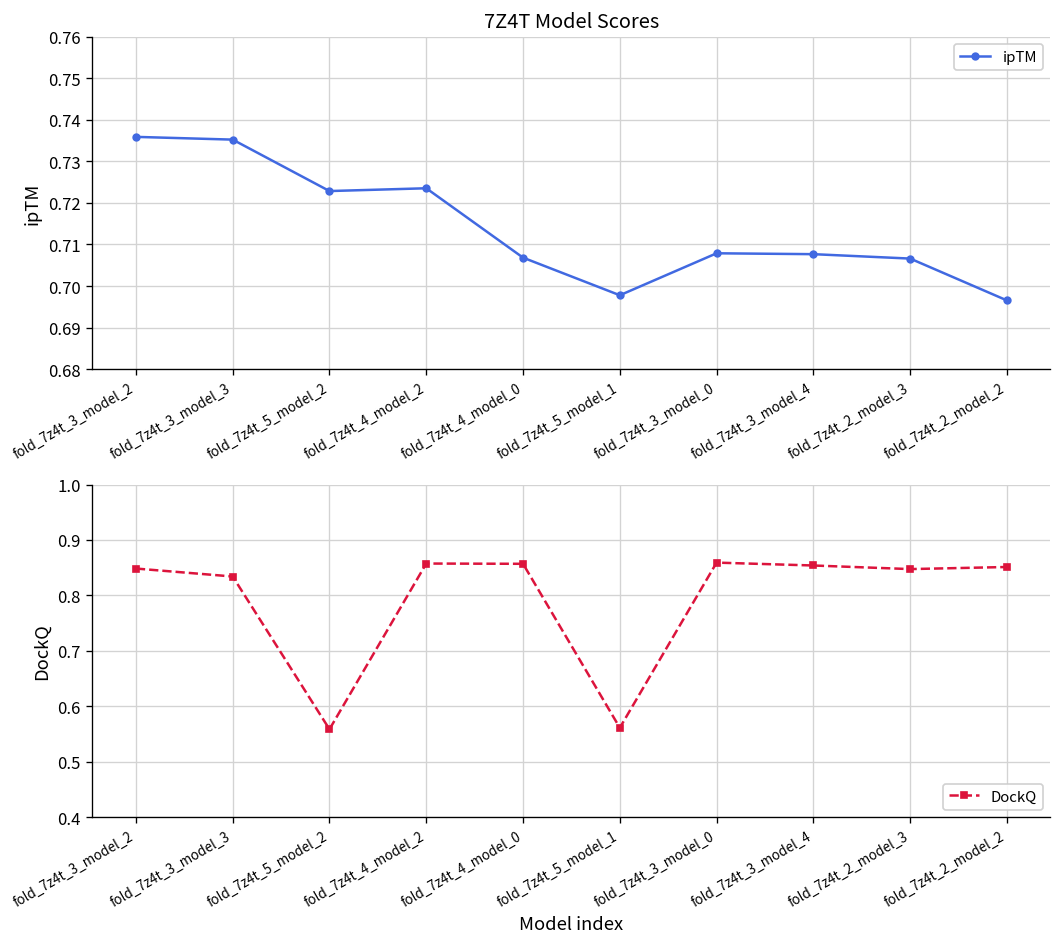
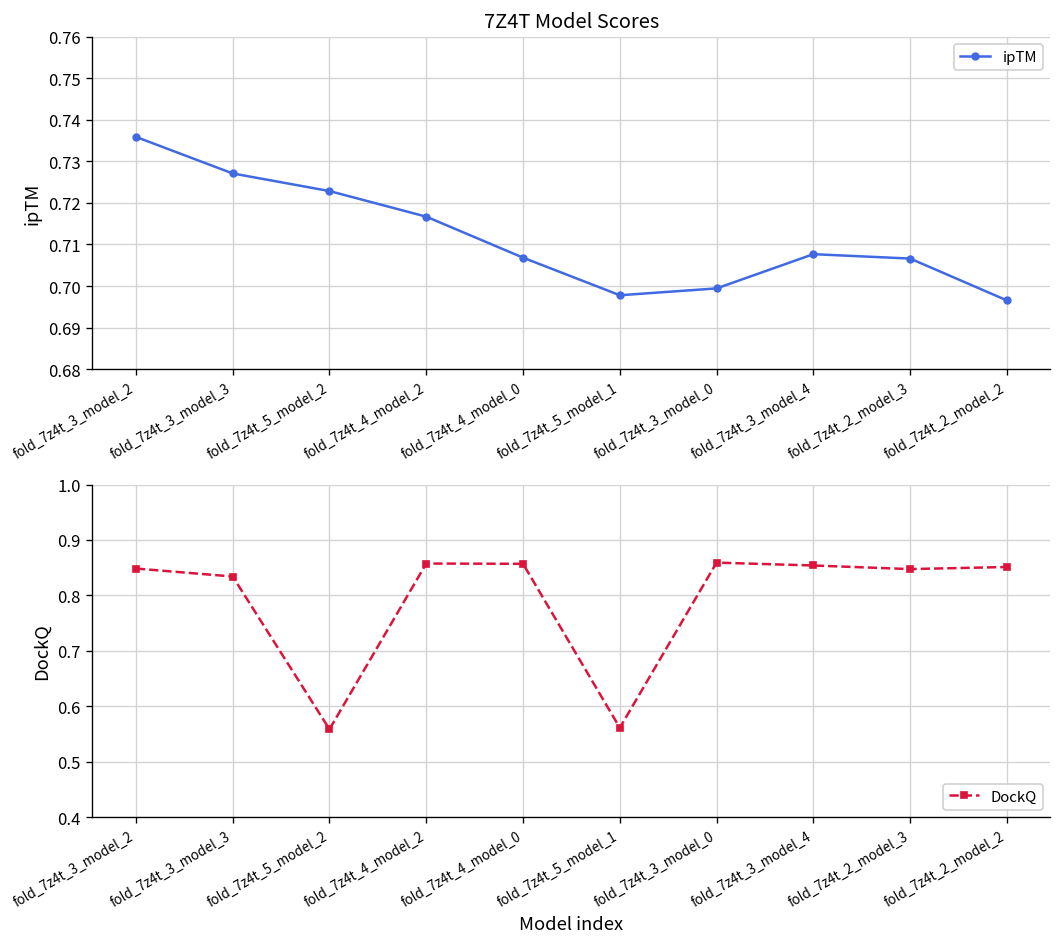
7Z4T Model Scores, fold_7z4t_3_model_3: 0.735 -> 0.727
7Z4T Model Scores, fold_7z4t_4_model_2: 0.724 -> 0.717
7Z4T Model Scores, fold_7z4t_3_model_0: 0.708 -> 0.699
